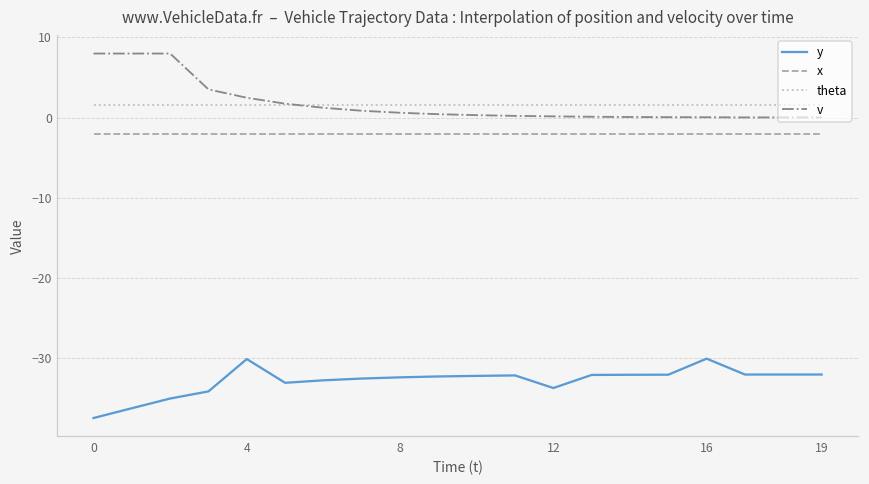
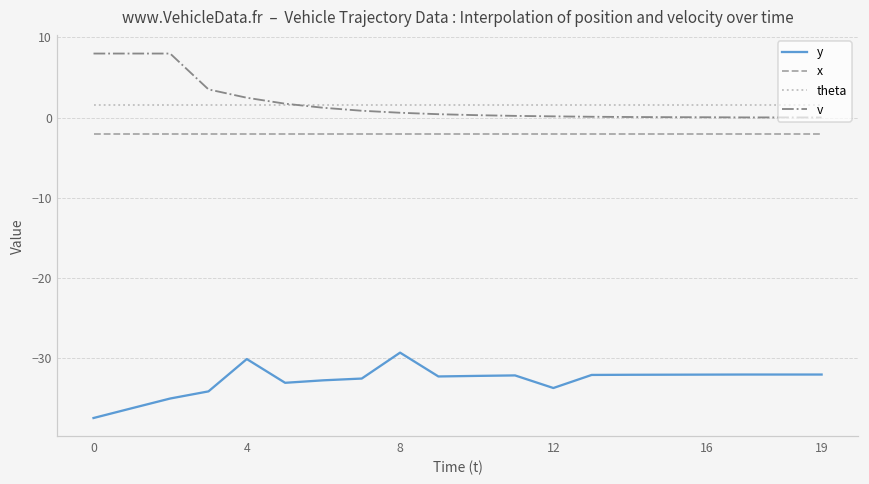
y, 8: -32 -> -29
y, 16: -30 -> -32
